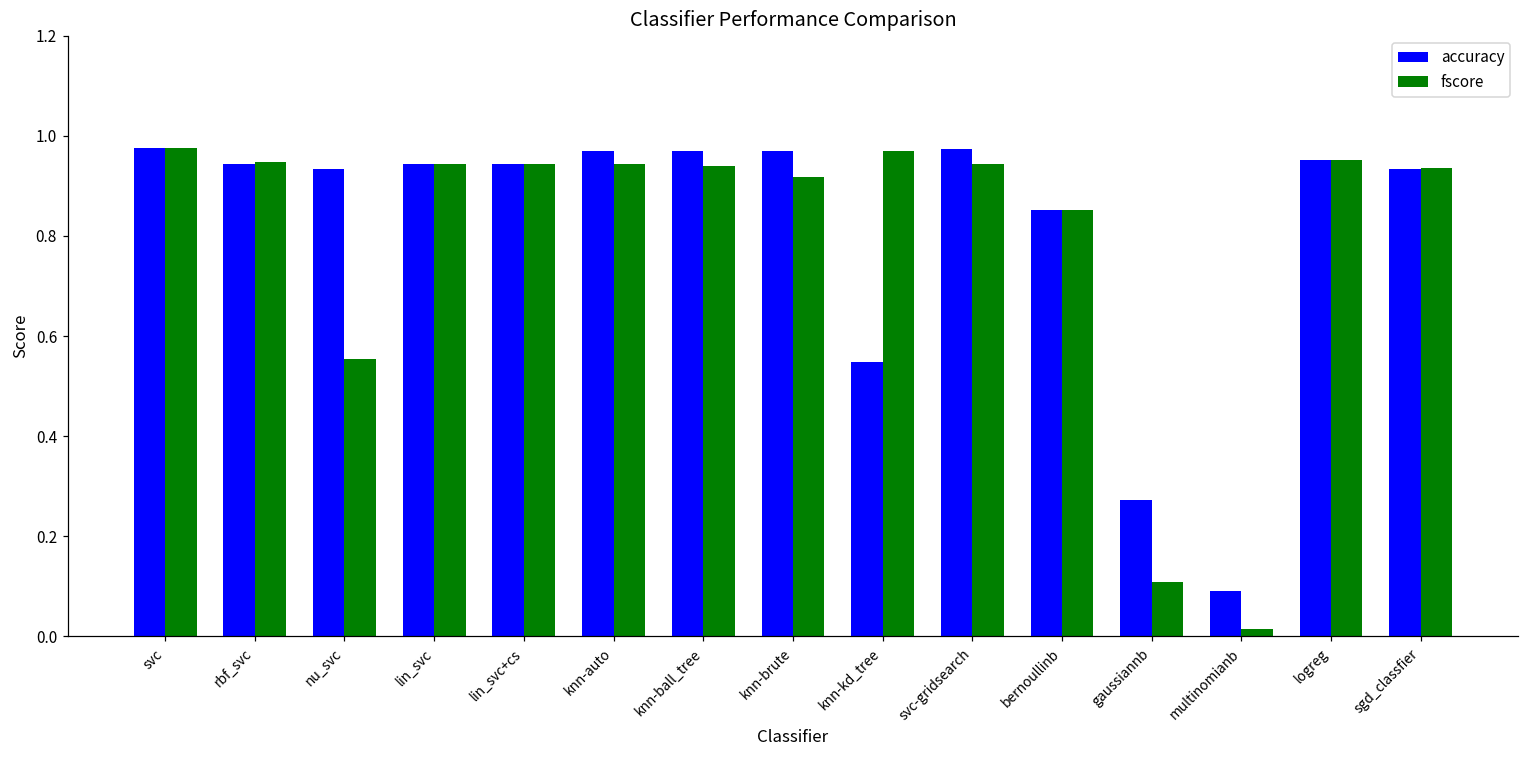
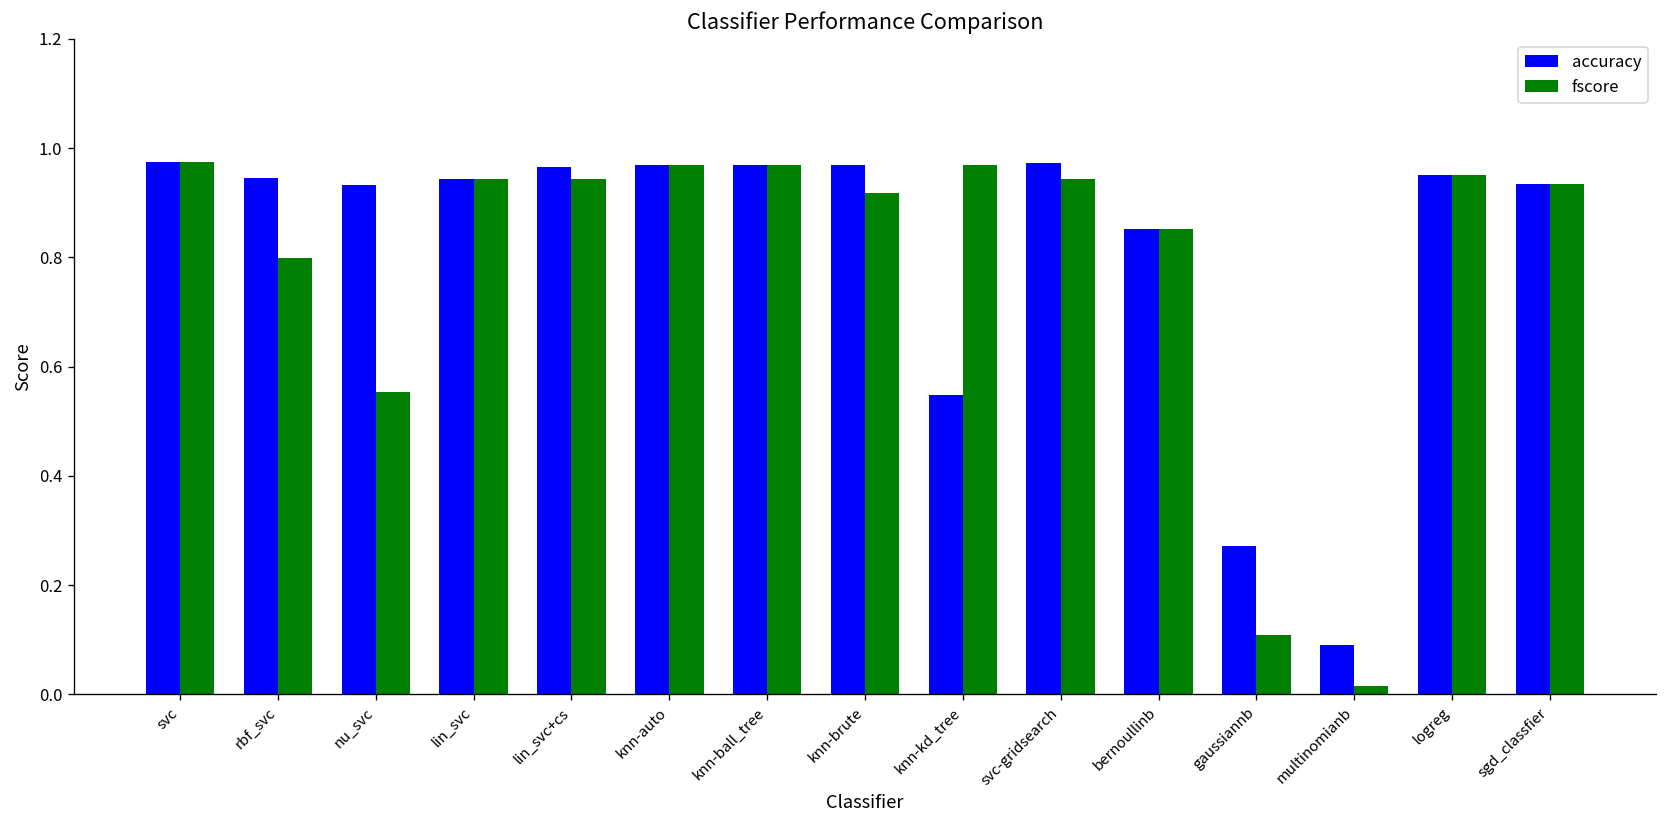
fscore, rbf_svc: 0.95 -> 0.80
accuracy, lin_svc+cs: 0.94 -> 0.97
fscore, knn-auto: 0.94 -> 0.97
fscore, knn-ball_tree: 0.94 -> 0.97
